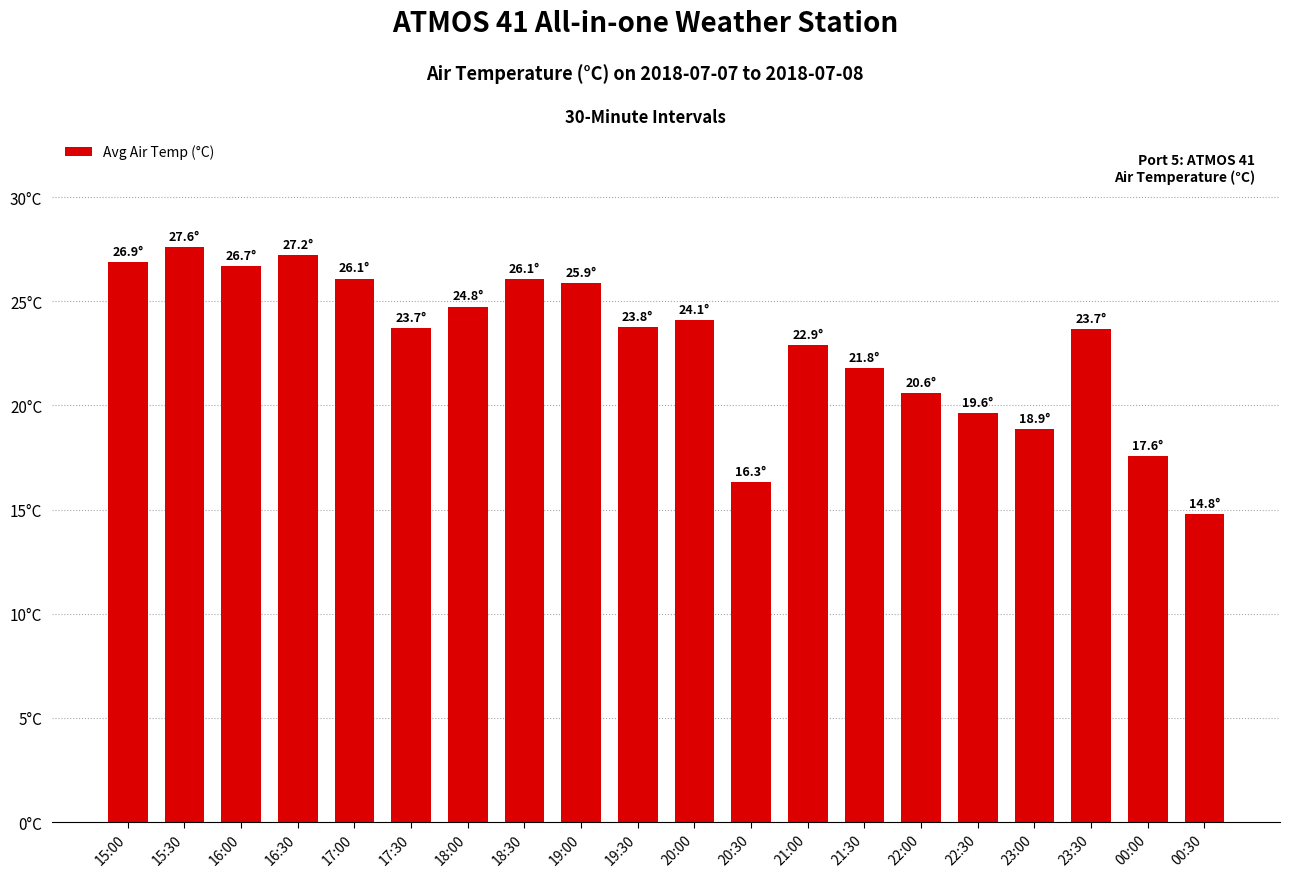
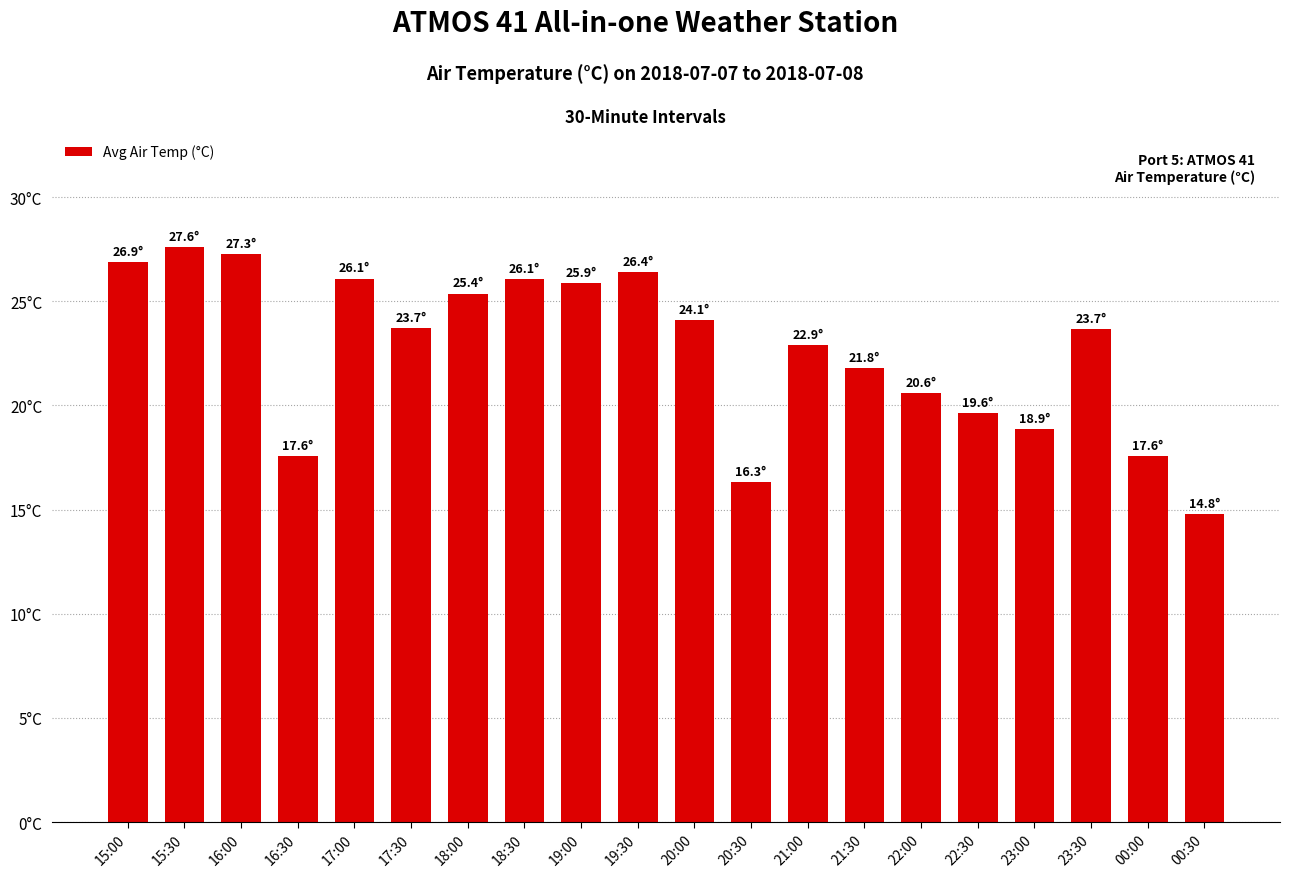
16:00: 26.7° -> 27.3°
16:30: 27.2° -> 17.6°
18:00: 24.8° -> 25.4°
19:30: 23.8° -> 26.4°
